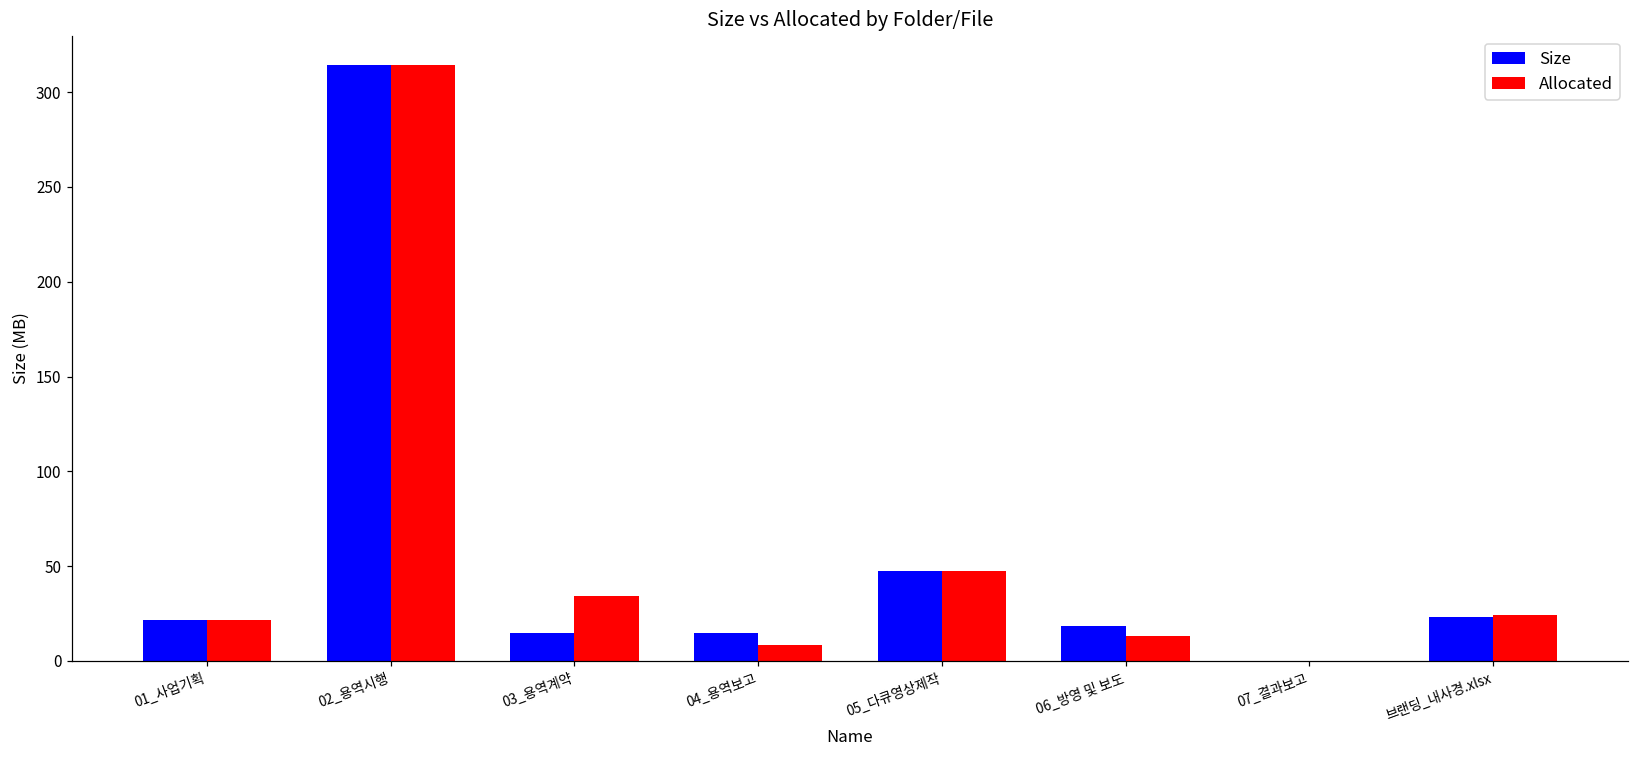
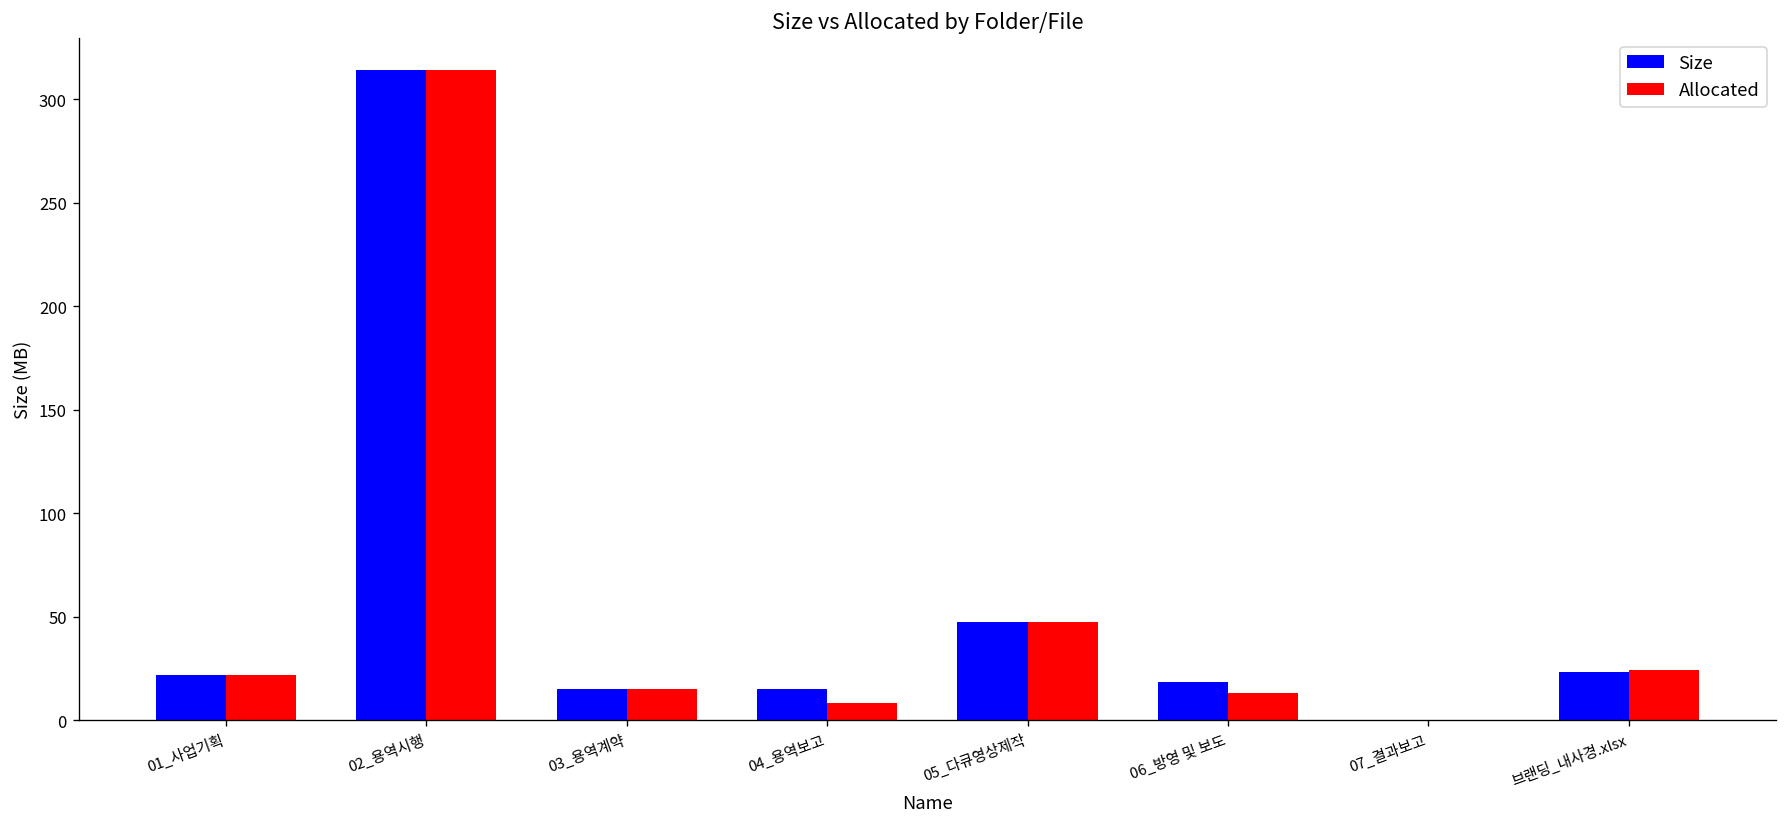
Allocated, 03_용역계약: 34 -> 15
